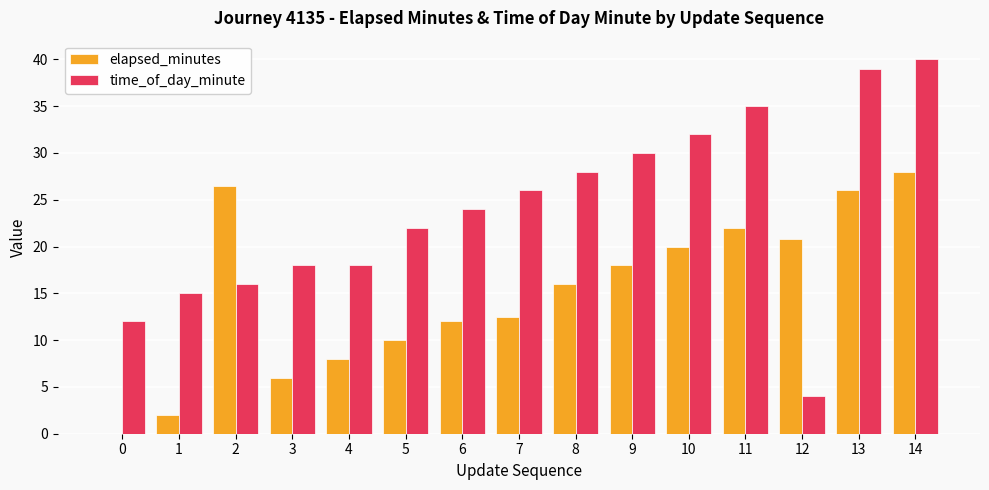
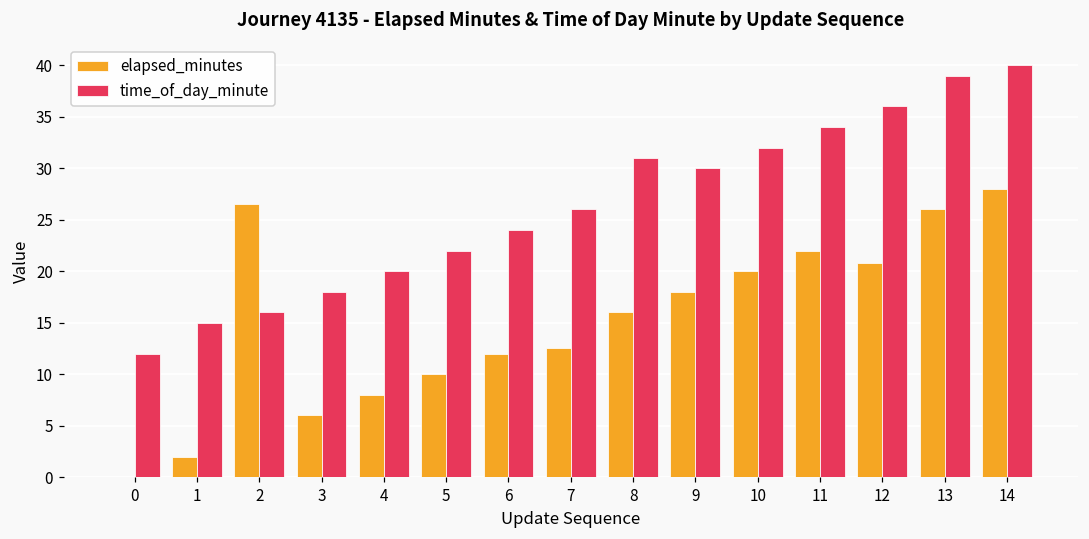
time_of_day_minute, 4: 18 -> 20
time_of_day_minute, 8: 28 -> 31
time_of_day_minute, 11: 35 -> 34
time_of_day_minute, 12: 4 -> 36
